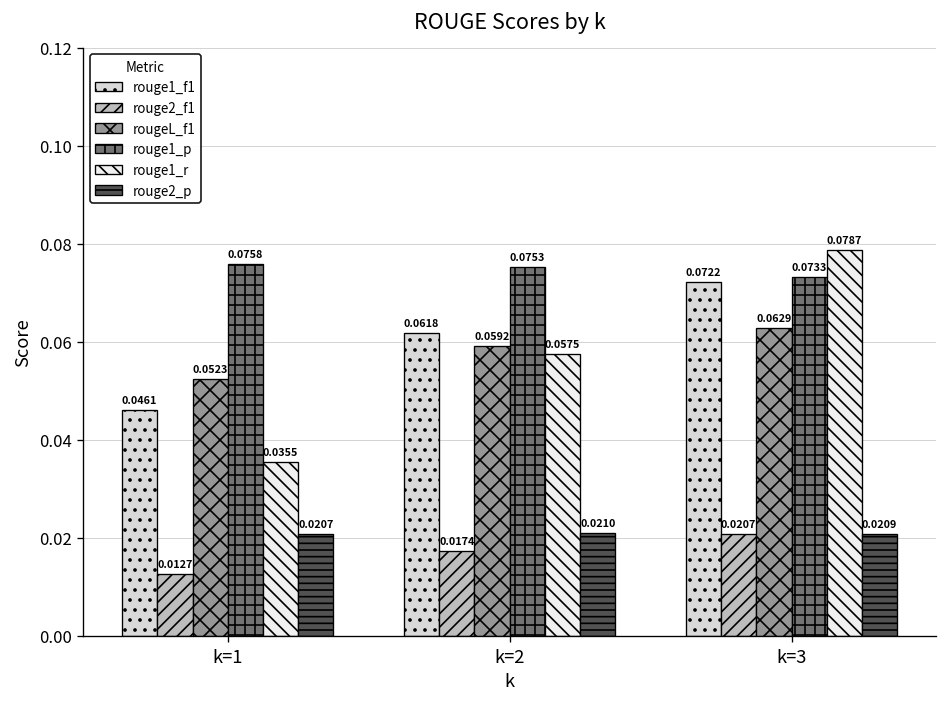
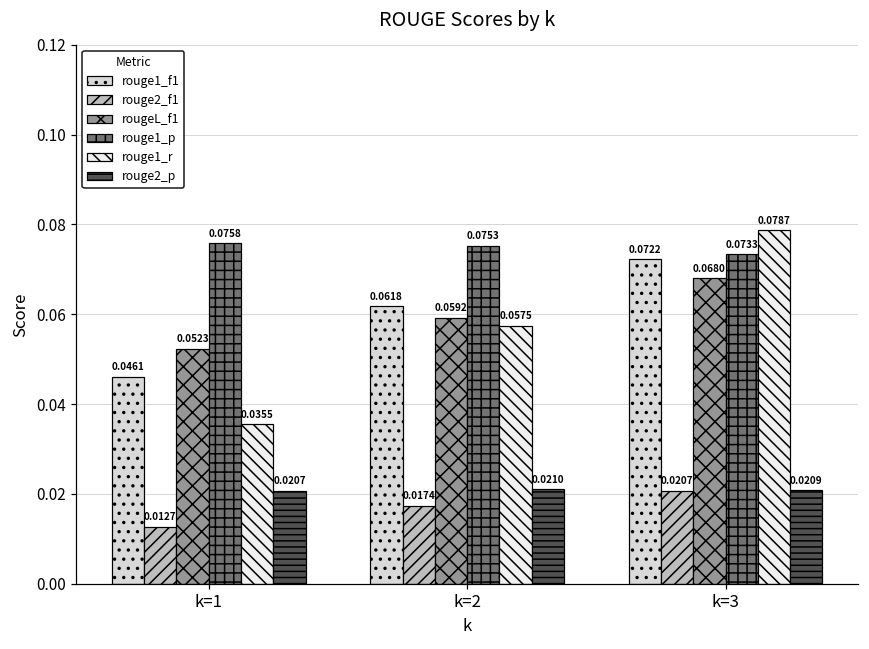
rougeL_f1, k=3: 0.0629 -> 0.0680
